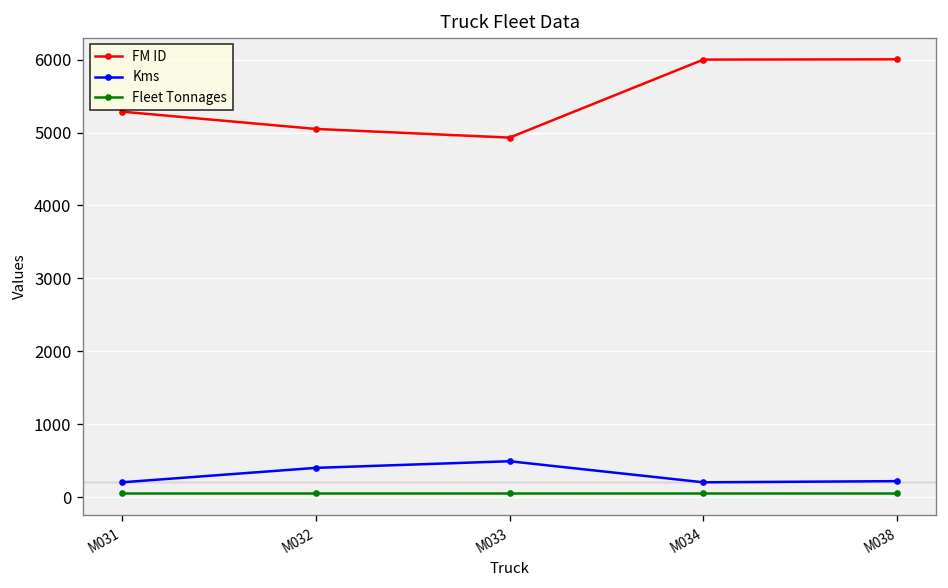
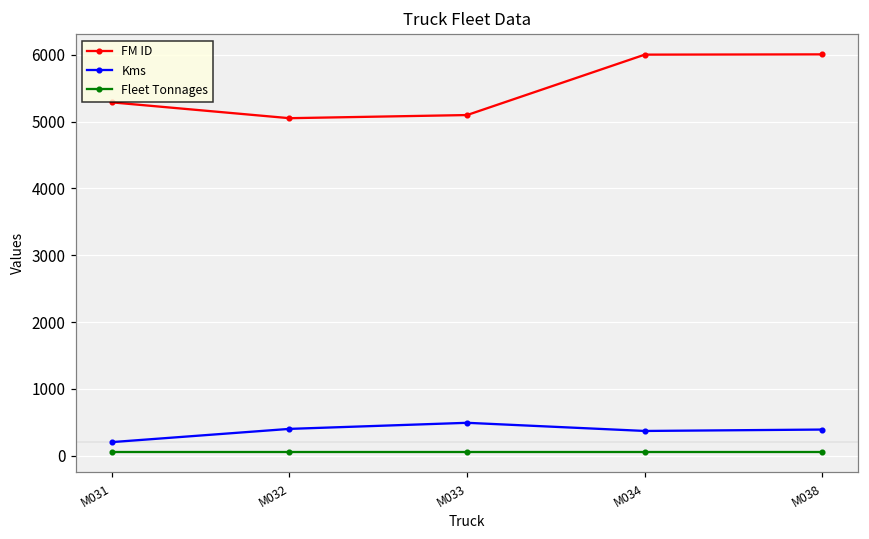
FM ID, M033: 4900 -> 5100
Kms, M034: 200 -> 400
Kms, M038: 200 -> 400
